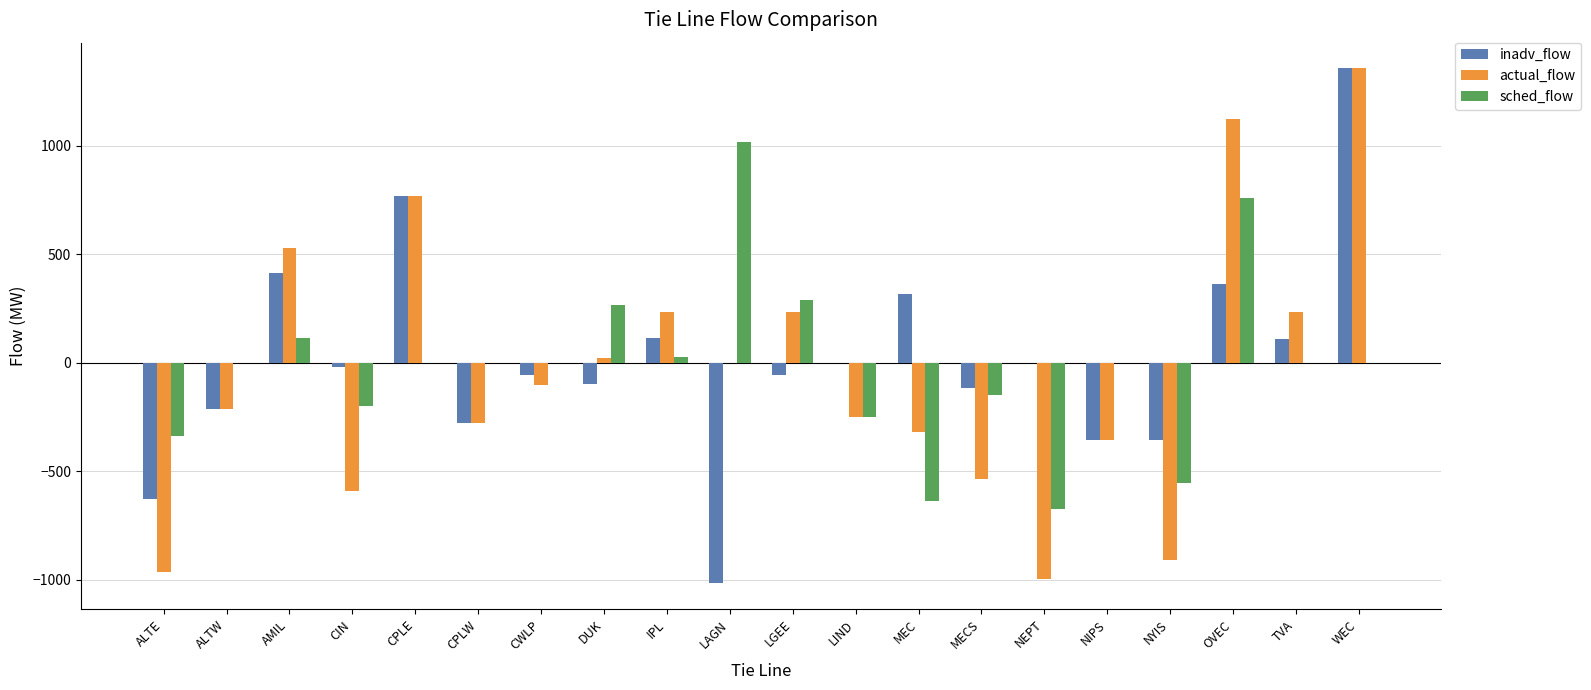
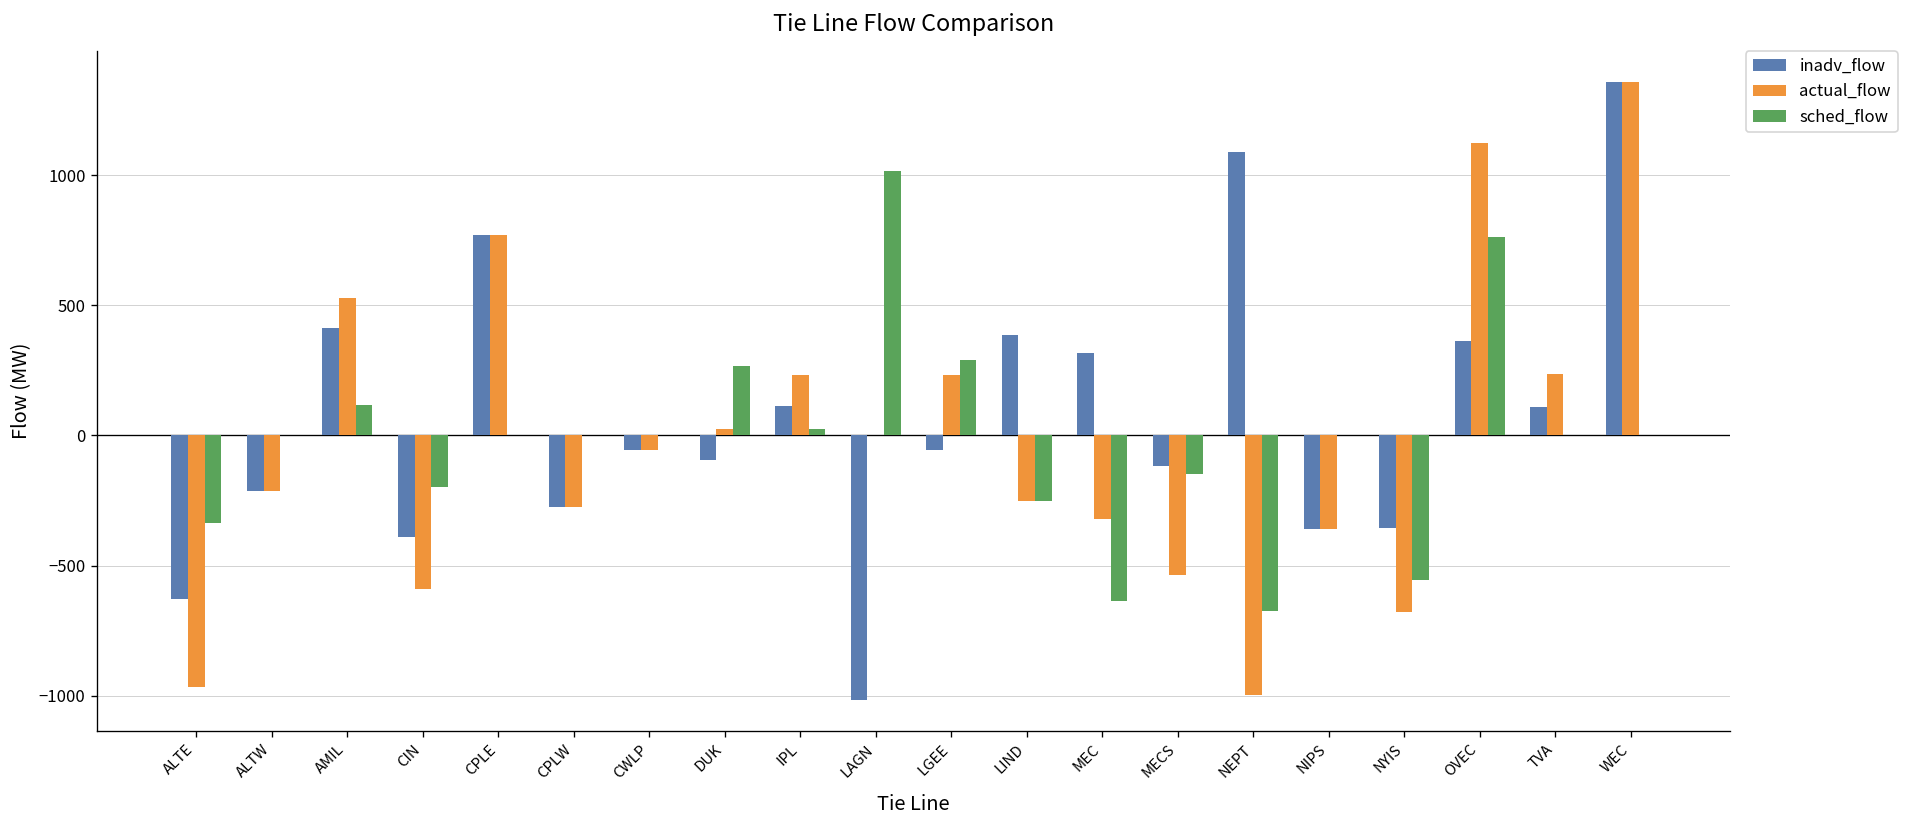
inadv_flow, CIN: -20 -> -390
actual_flow, CWLP: -100 -> -60
inadv_flow, LIND: 0 -> 380
inadv_flow, NEPT: 0 -> 1090
actual_flow, NYIS: -910 -> -680
